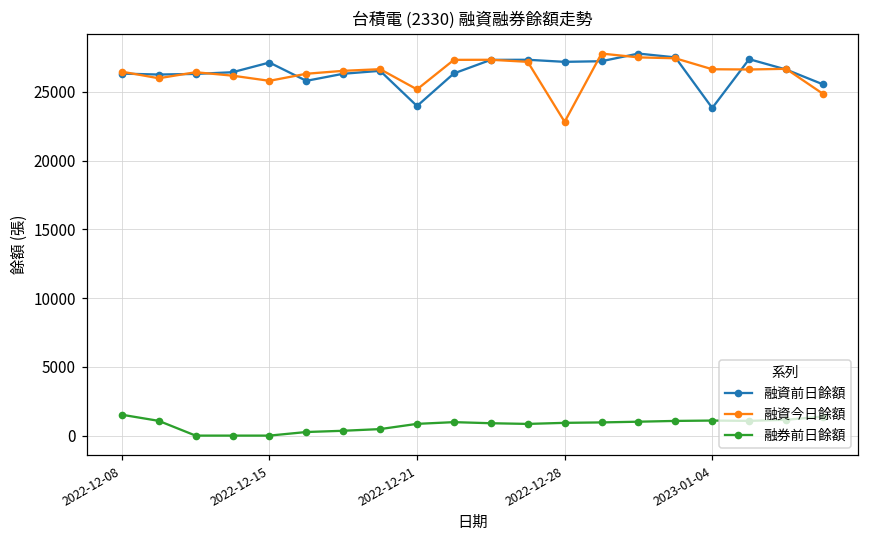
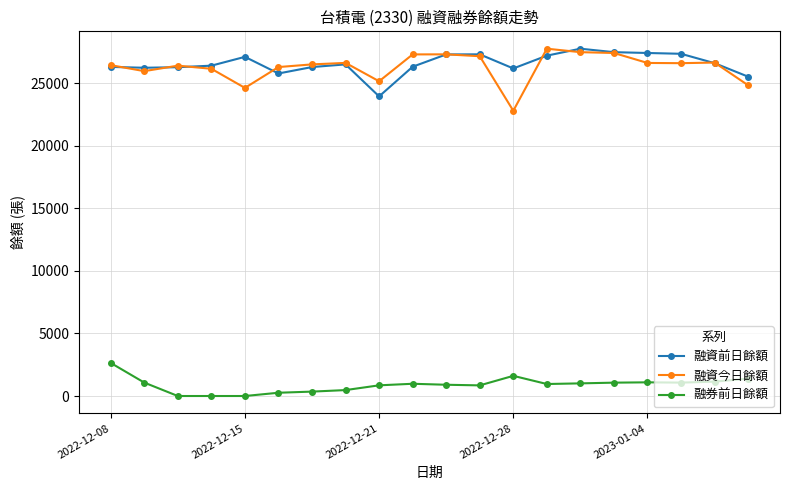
融券前日餘額, 2022-12-08: 1500 -> 2600
融資今日餘額, 2022-12-15: 25800 -> 24600
融資前日餘額, 2022-12-28: 27200 -> 26200
融券前日餘額, 2022-12-28: 900 -> 1600
融資前日餘額, 2023-01-04: 23800 -> 27400
